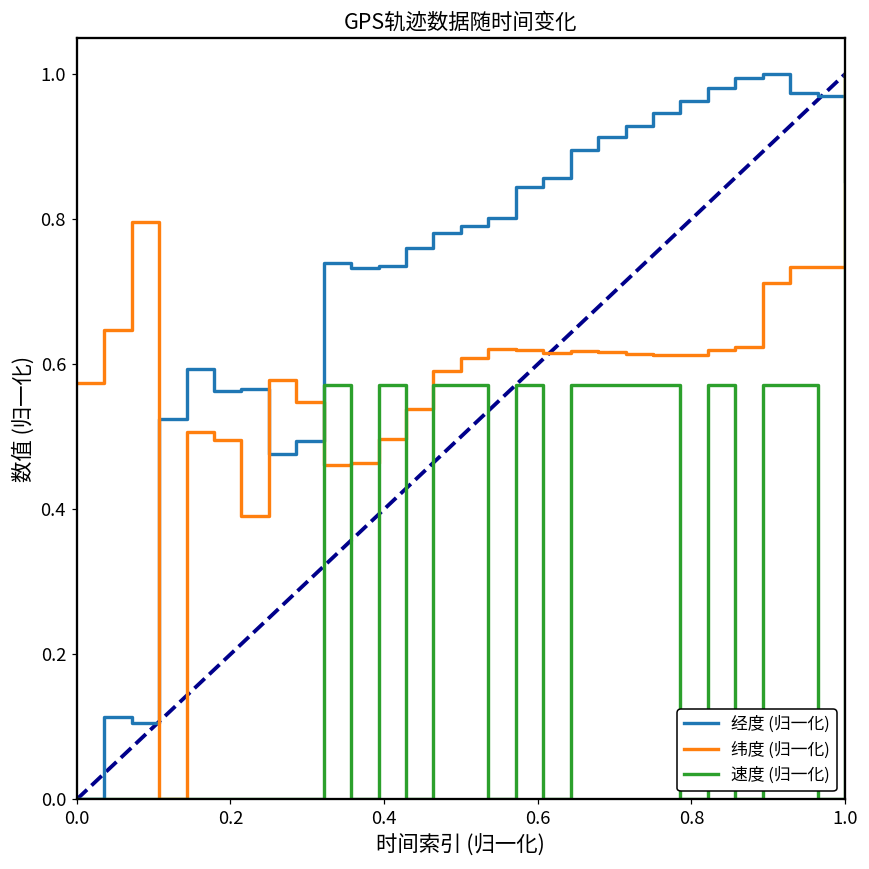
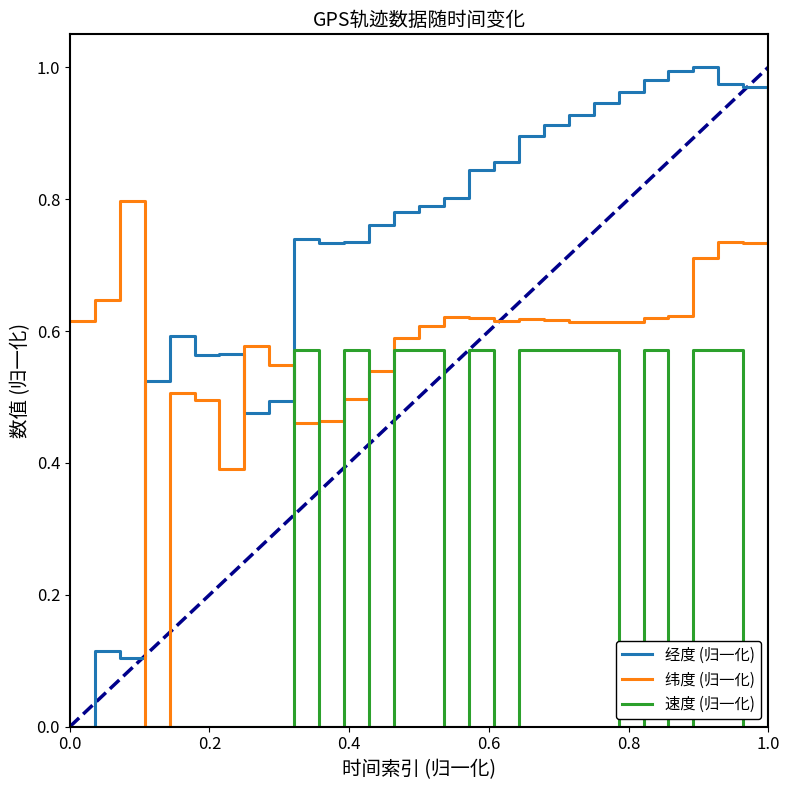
纬度 (归一化), 0.0: 0.57 -> 0.62
